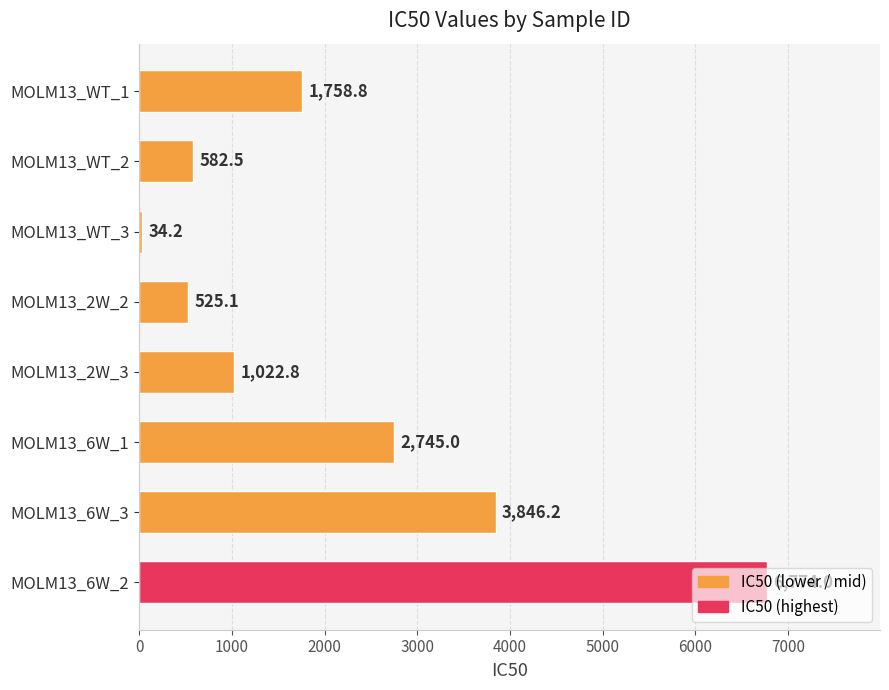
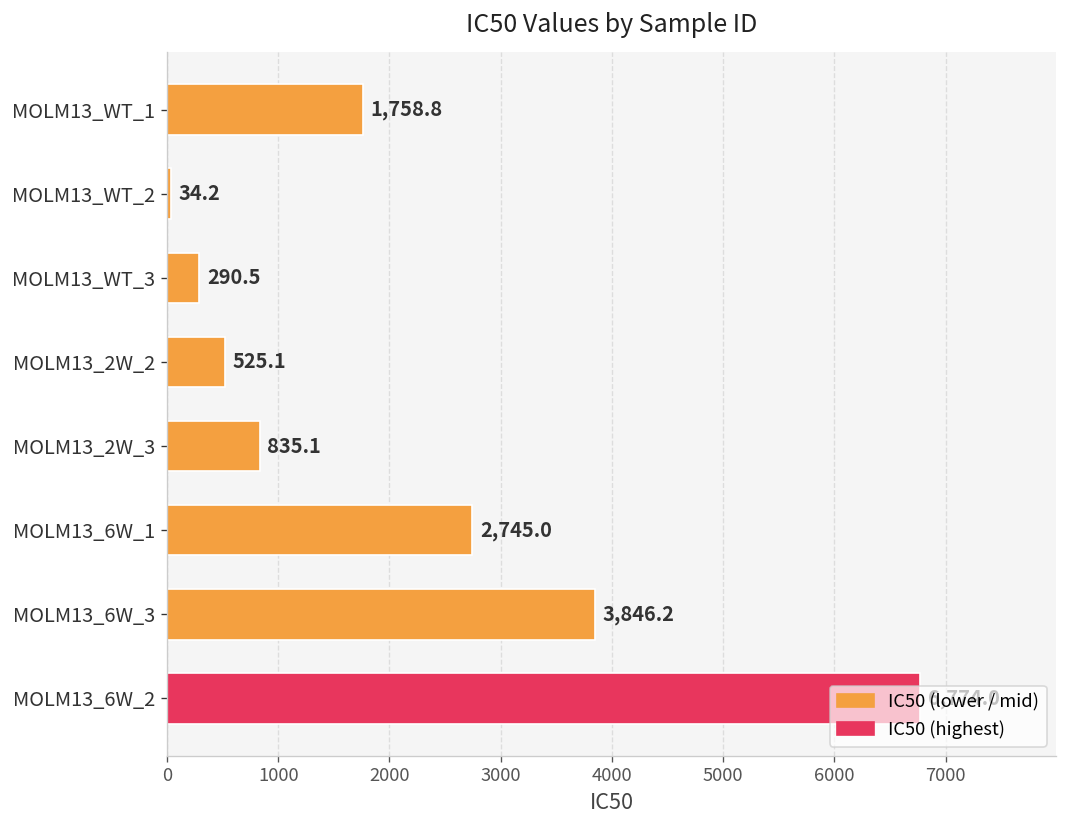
MOLM13_WT_2: 582.5 -> 34.2
MOLM13_WT_3: 34.2 -> 290.5
MOLM13_2W_3: 1,022.8 -> 835.1
